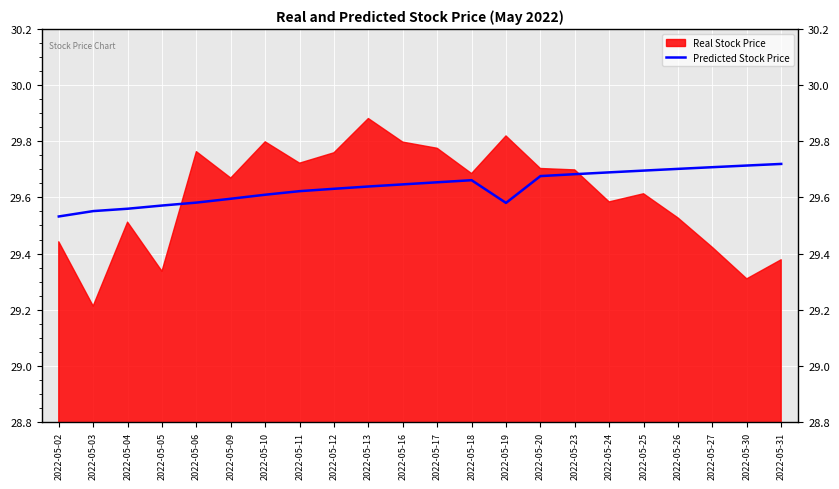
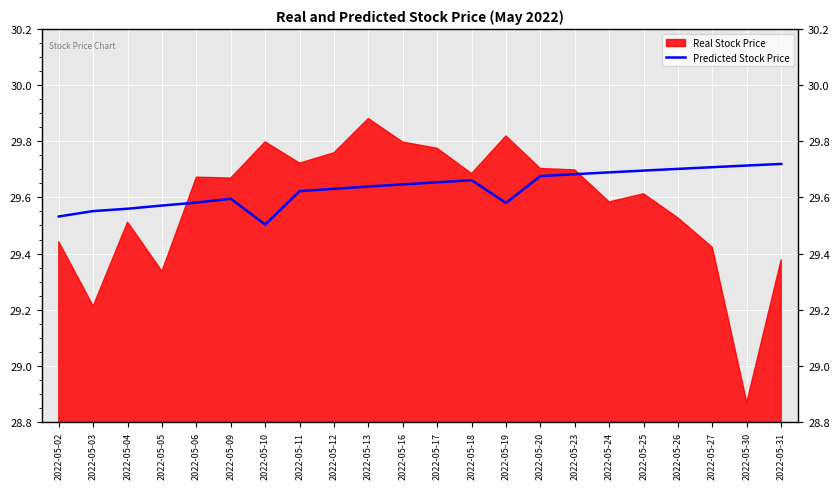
Real Stock Price, 2022-05-06: 29.76 -> 29.67
Predicted Stock Price, 2022-05-10: 29.61 -> 29.50
Real Stock Price, 2022-05-30: 29.31 -> 28.87
